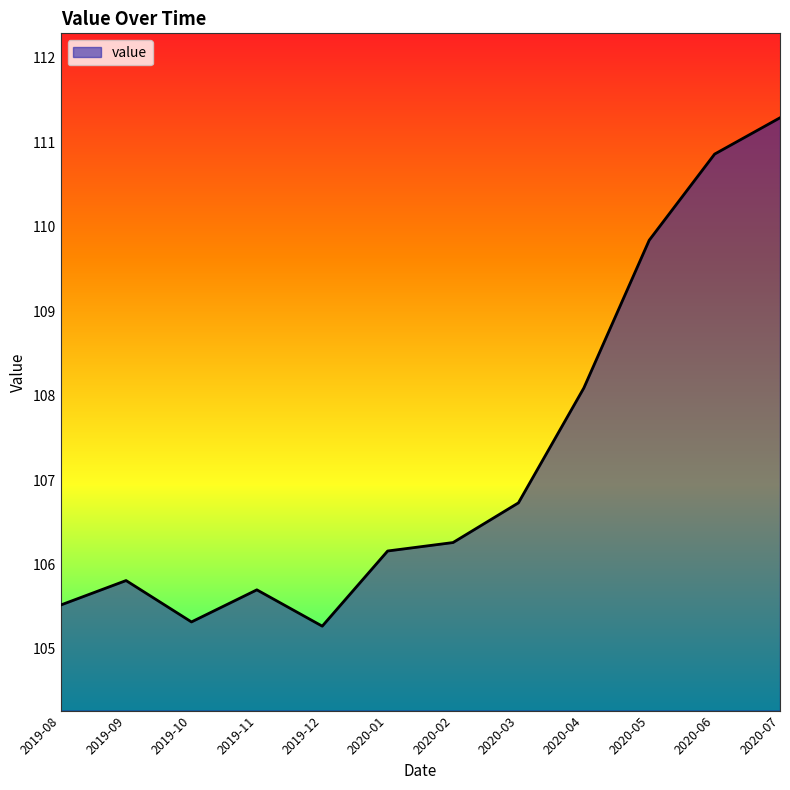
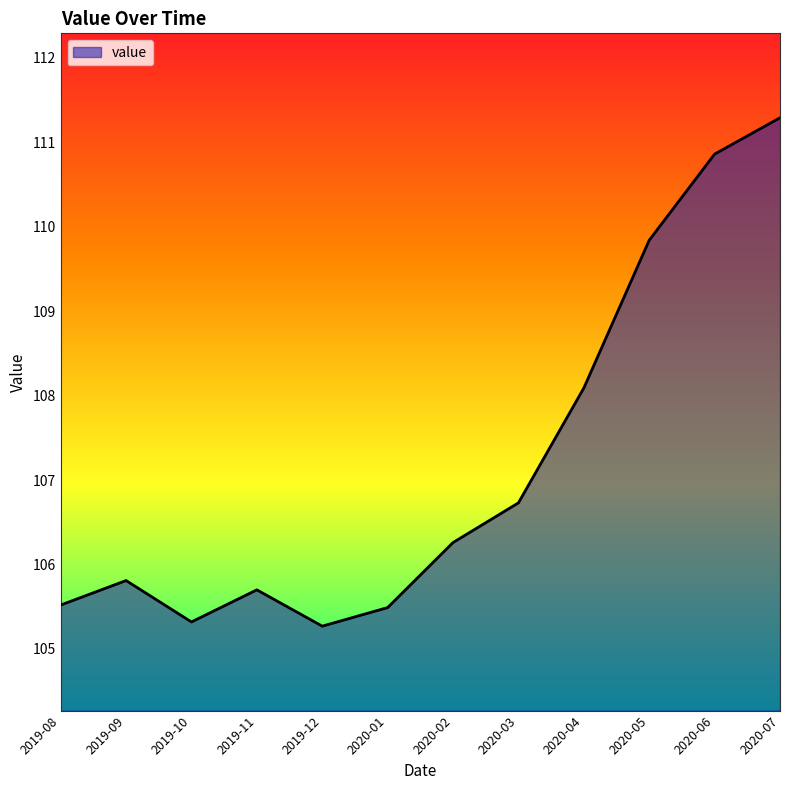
2020-01: 106.2 -> 105.5
